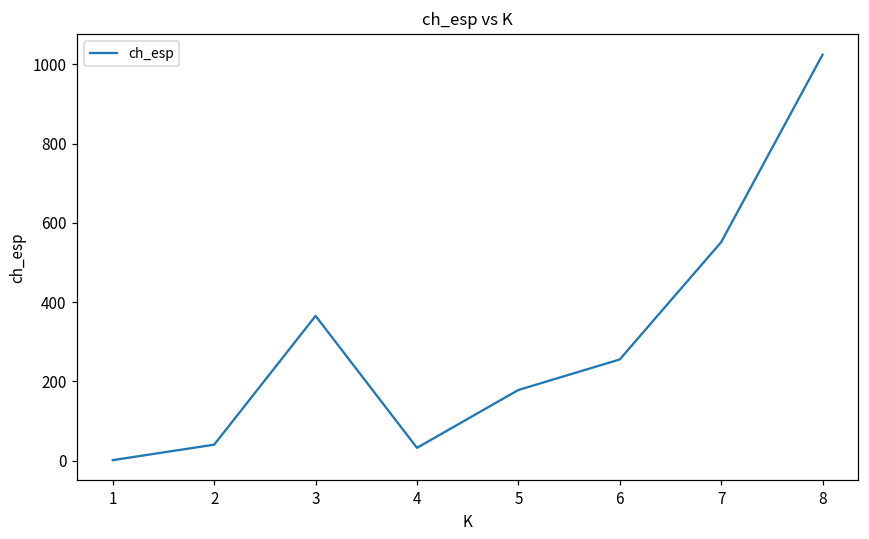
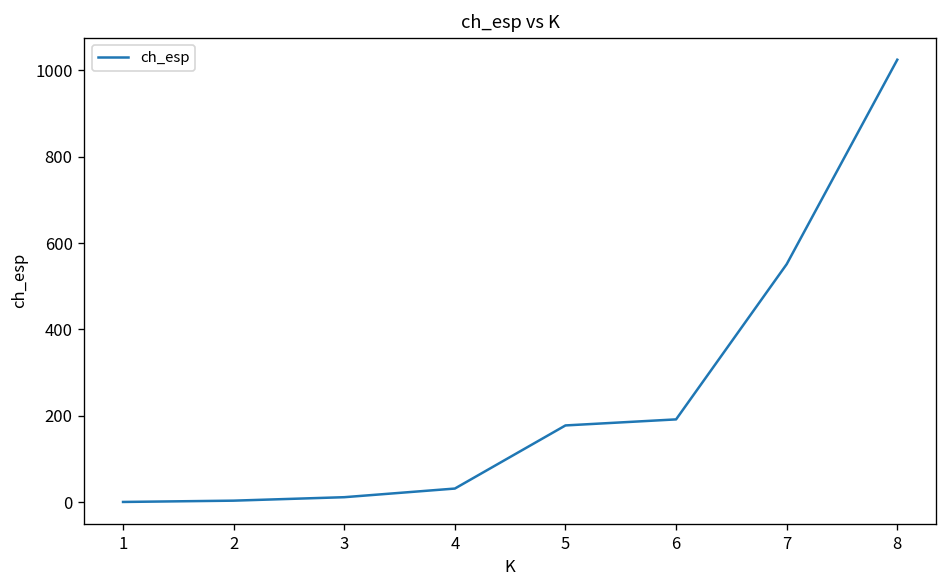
2: 40 -> 0
3: 370 -> 10
6: 260 -> 190
